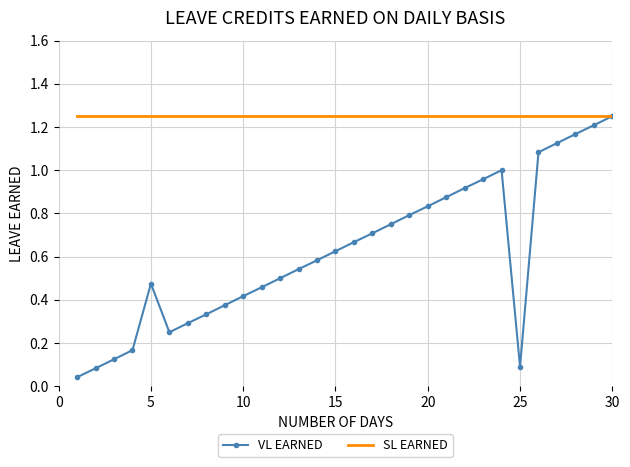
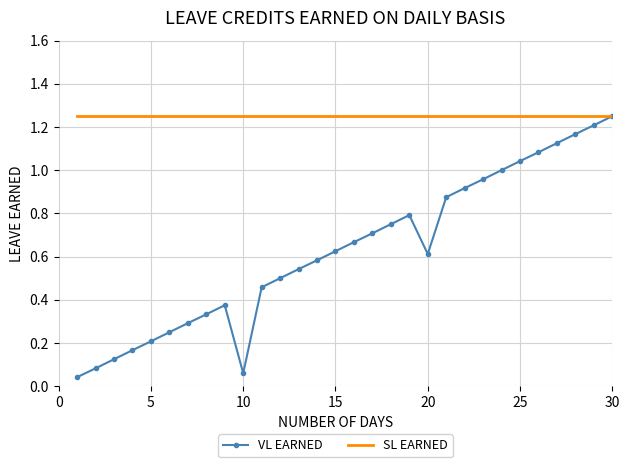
VL EARNED, 5: 0.48 -> 0.21
VL EARNED, 10: 0.42 -> 0.06
VL EARNED, 20: 0.83 -> 0.61
VL EARNED, 25: 0.09 -> 1.04
